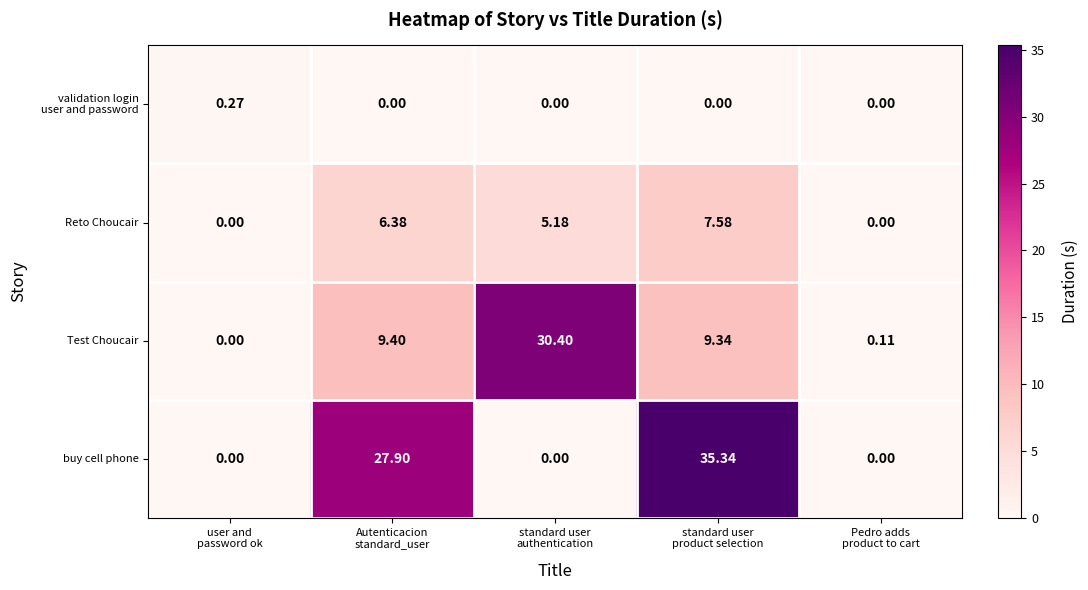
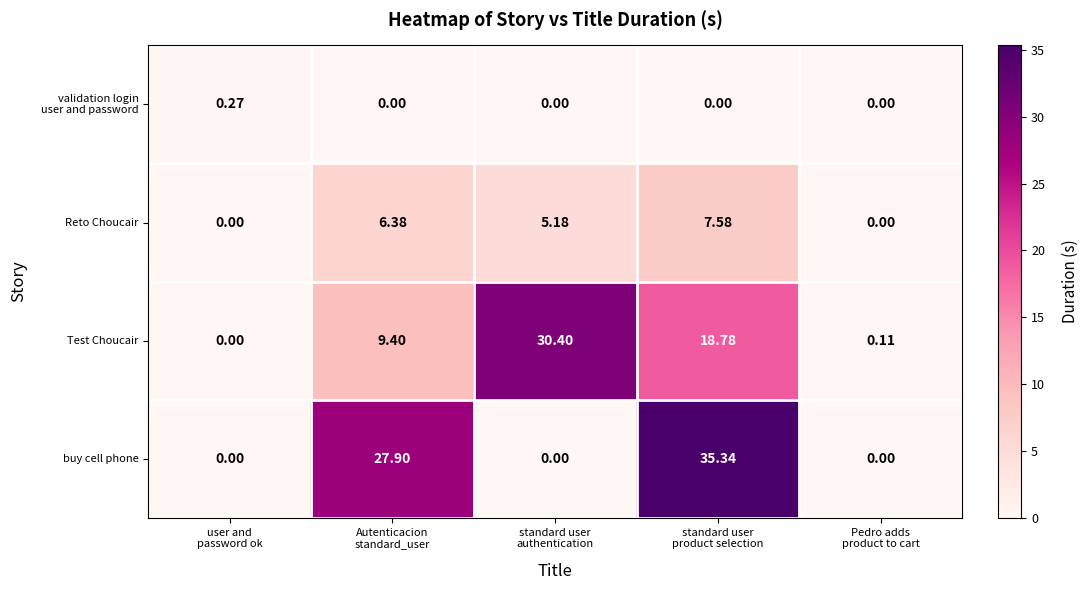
Test Choucair, standard user product selection: 9.34 -> 18.78
